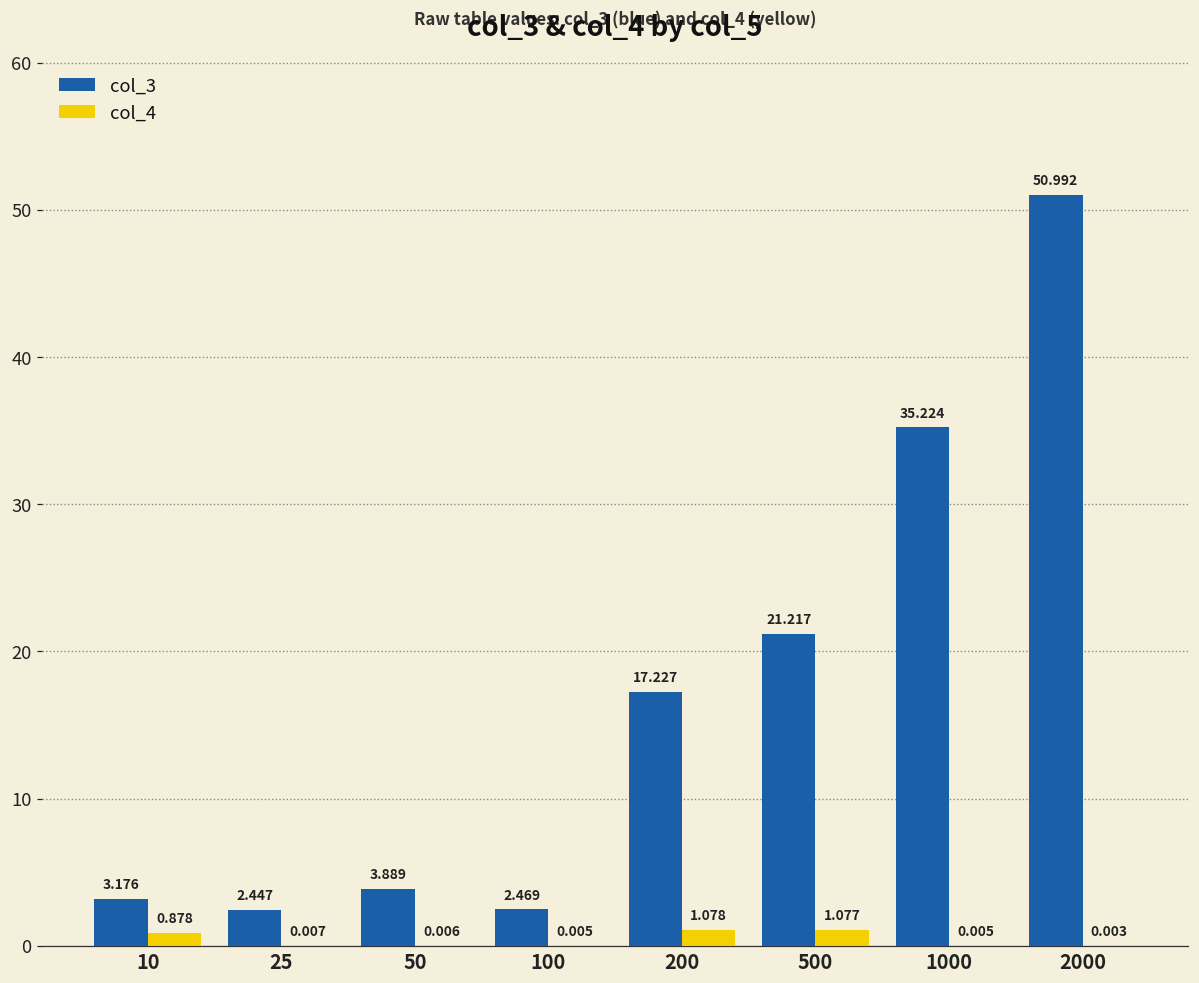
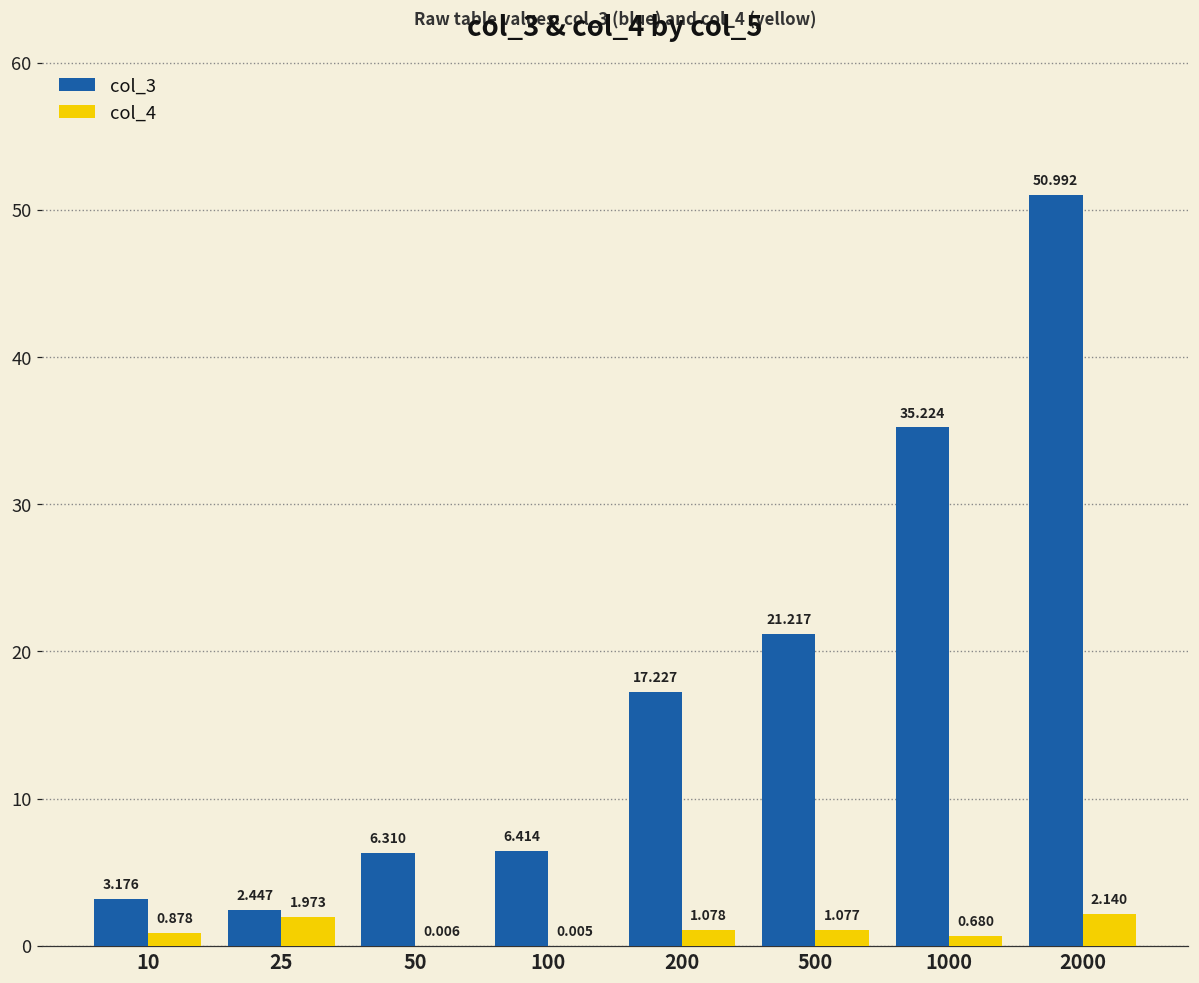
col_4, 25: 0.007 -> 1.973
col_3, 50: 3.889 -> 6.310
col_3, 100: 2.469 -> 6.414
col_4, 1000: 0.005 -> 0.680
col_4, 2000: 0.003 -> 2.140
